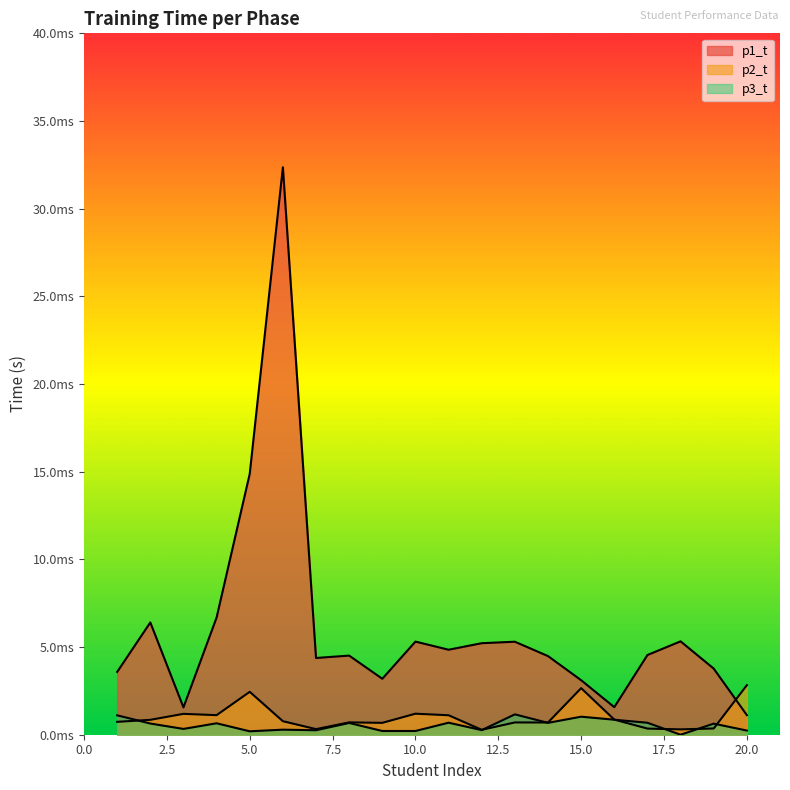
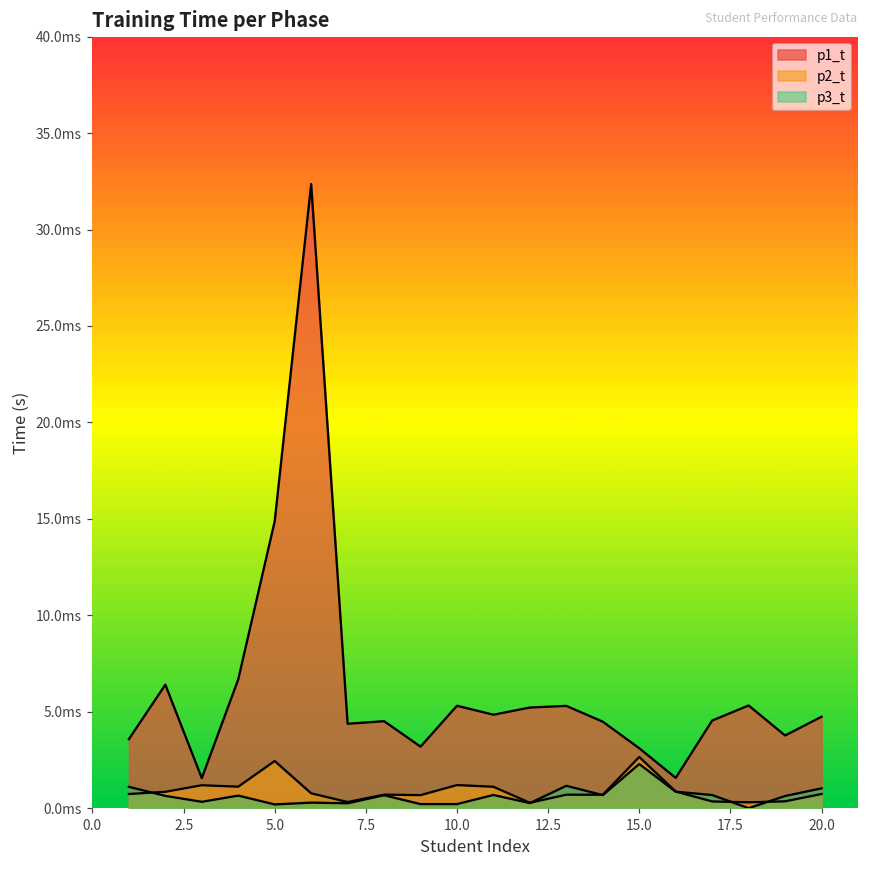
p3_t, 15.0: 1.0ms -> 2.3ms
p1_t, 20.0: 1.1ms -> 4.7ms
p2_t, 20.0: 2.8ms -> 0.7ms
p3_t, 20.0: 0.2ms -> 1.0ms
